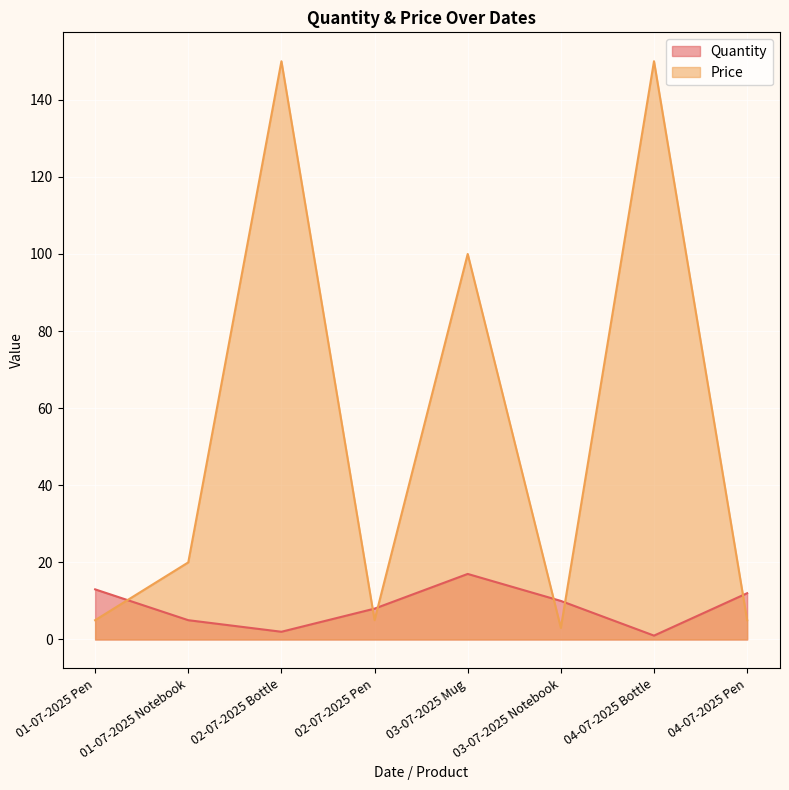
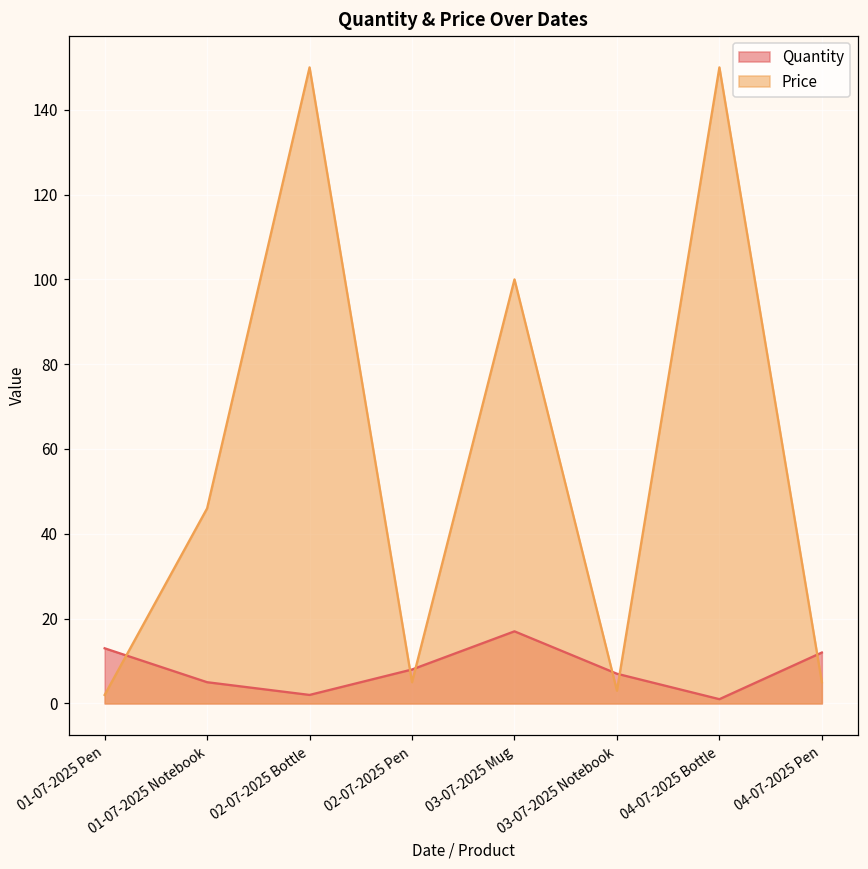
Price, 01-07-2025 Pen: 5 -> 2
Price, 01-07-2025 Notebook: 20 -> 46
Quantity, 03-07-2025 Notebook: 10 -> 7
